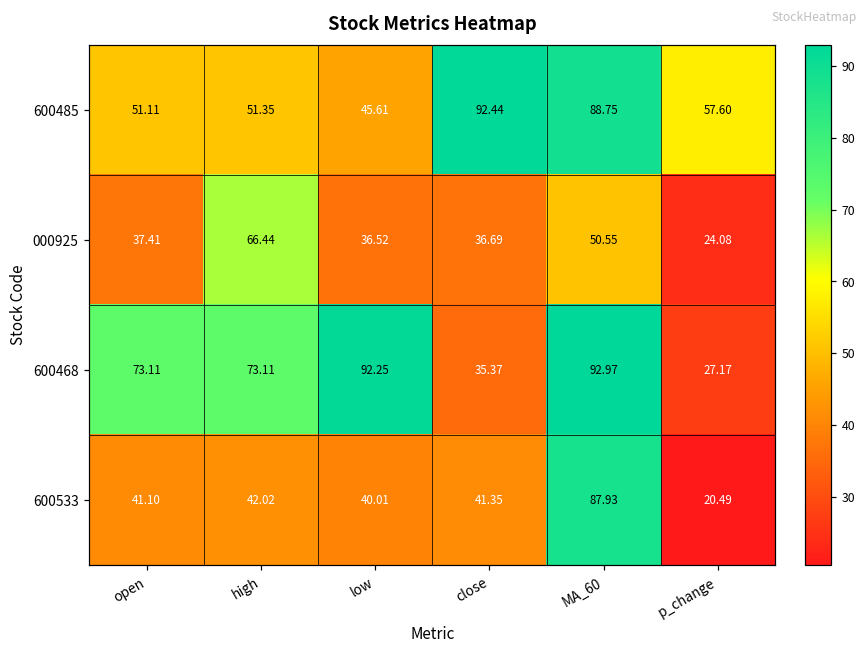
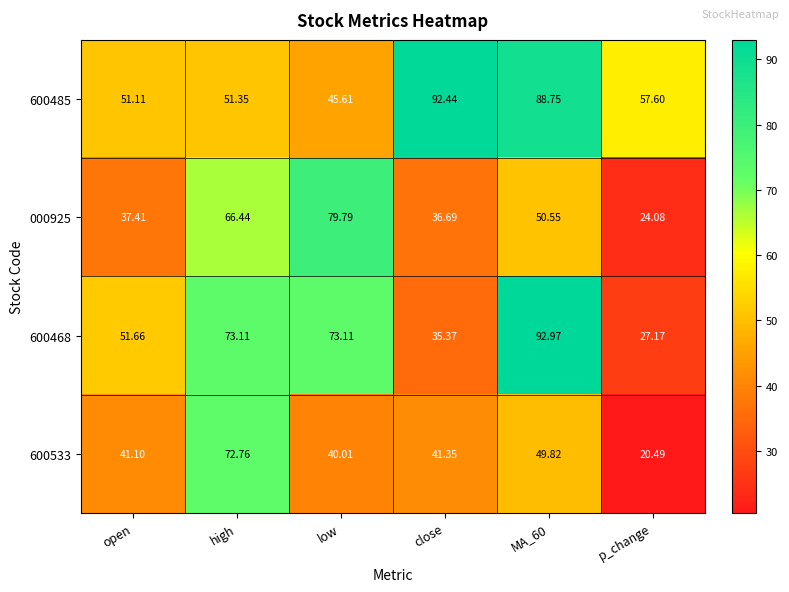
000925, low: 36.52 -> 79.79
600468, open: 73.11 -> 51.66
600468, low: 92.25 -> 73.11
600533, high: 42.02 -> 72.76
600533, MA_60: 87.93 -> 49.82
